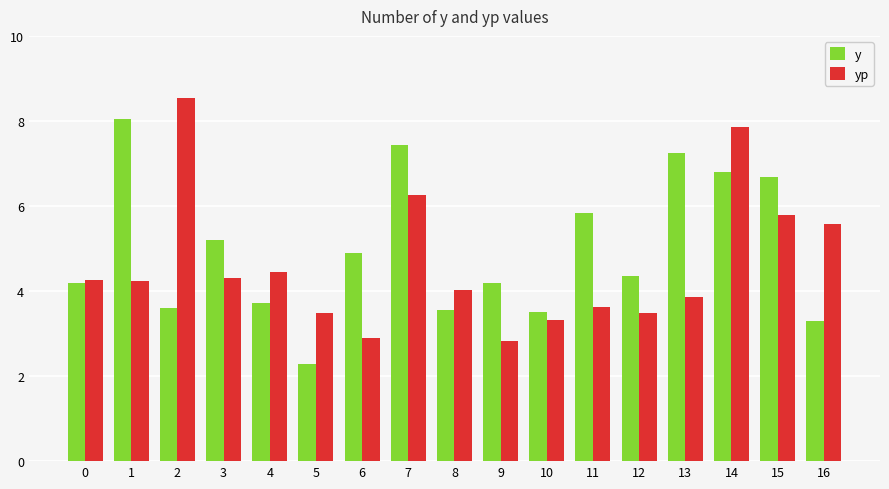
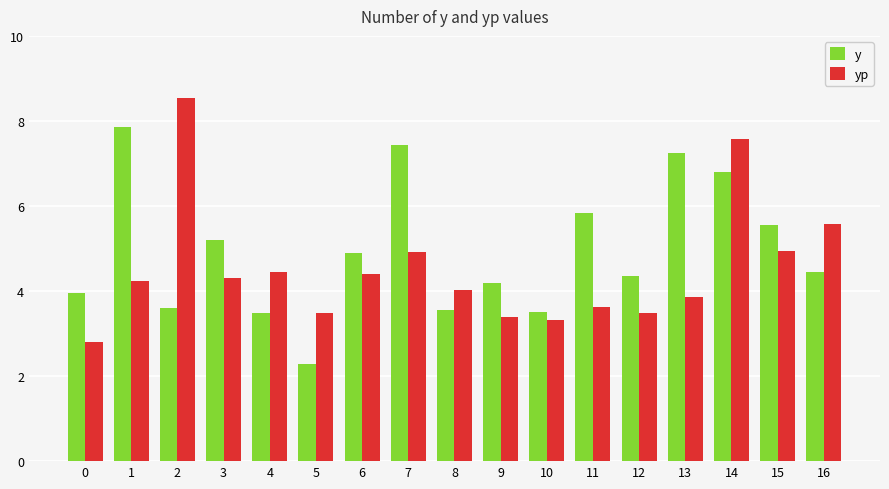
y, 0: 4.2 -> 4.0
yp, 0: 4.3 -> 2.8
y, 1: 8.1 -> 7.9
y, 4: 3.7 -> 3.5
yp, 6: 2.9 -> 4.4
yp, 7: 6.3 -> 4.9
yp, 9: 2.8 -> 3.4
yp, 14: 7.9 -> 7.6
y, 15: 6.7 -> 5.6
yp, 15: 5.8 -> 4.9
y, 16: 3.3 -> 4.4
